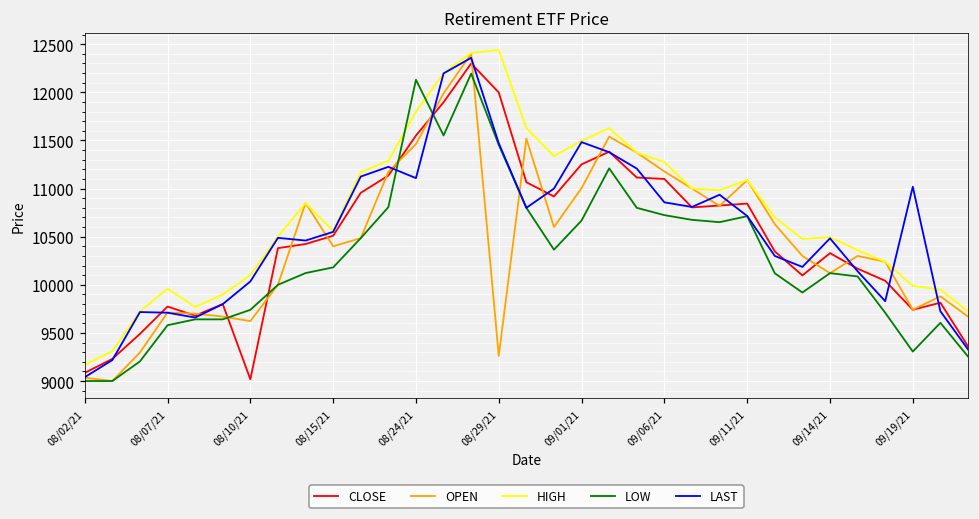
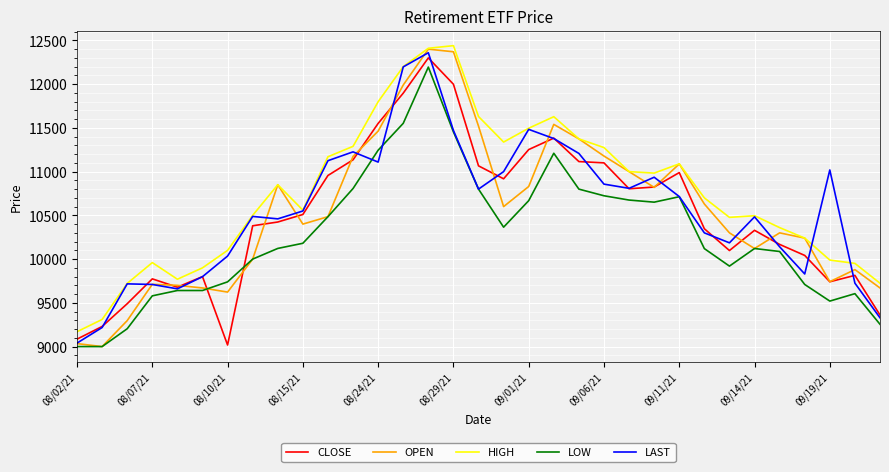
LOW, 08/24/21: 12100 -> 11200
OPEN, 08/29/21: 9300 -> 12400
OPEN, 09/01/21: 11000 -> 10800
CLOSE, 09/11/21: 10800 -> 11000
LOW, 09/19/21: 9300 -> 9500
